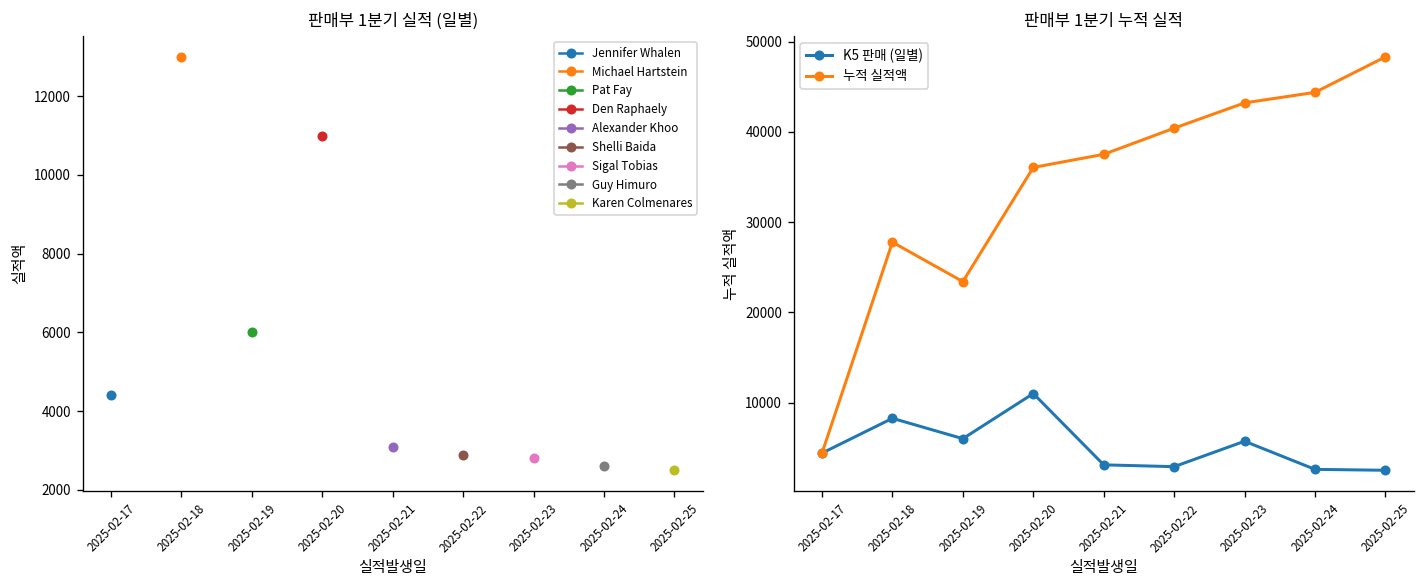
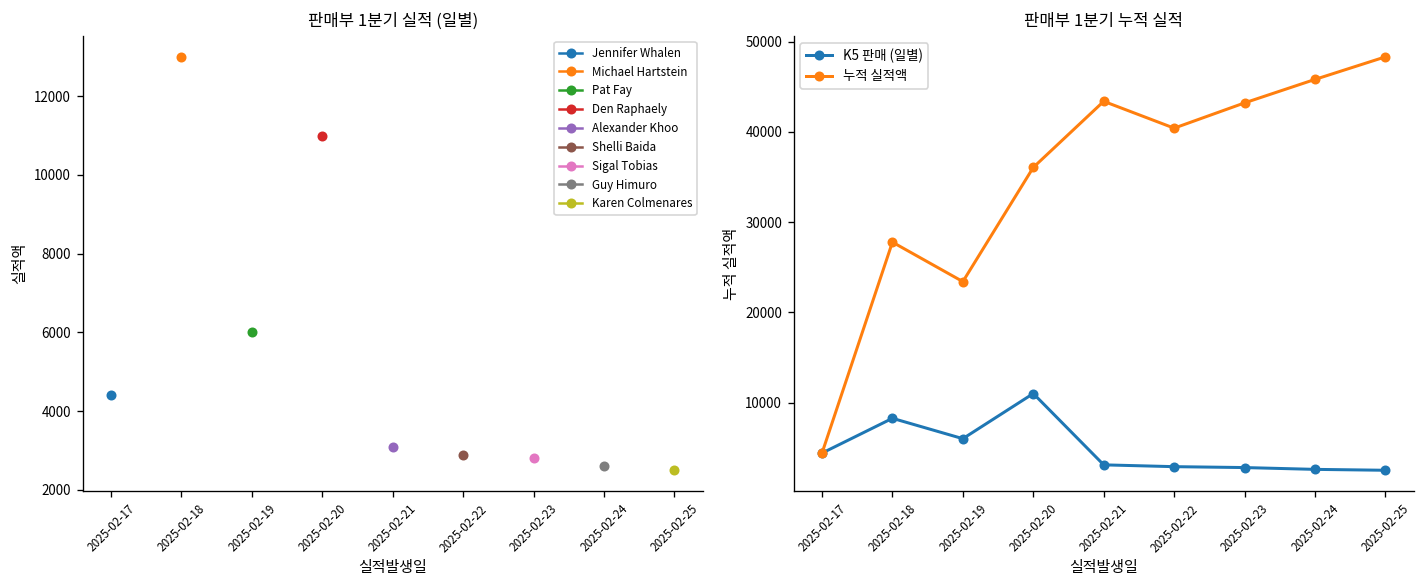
판매부 1분기 누적 실적, 누적 실적액, 2025-02-21: 38000 -> 43000
판매부 1분기 누적 실적, K5 판매 (일별), 2025-02-23: 6000 -> 3000
판매부 1분기 누적 실적, 누적 실적액, 2025-02-24: 44000 -> 46000
